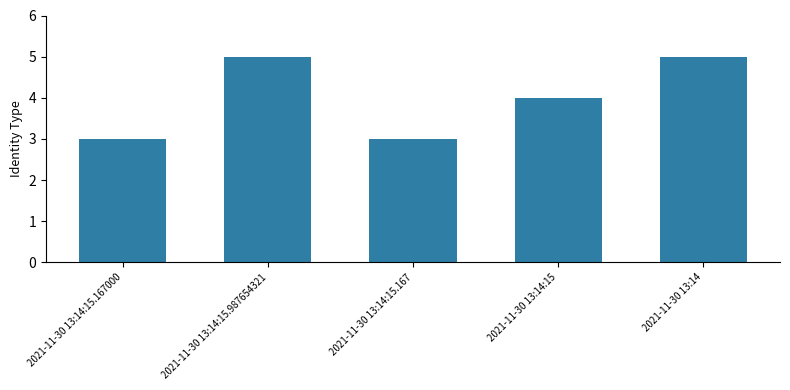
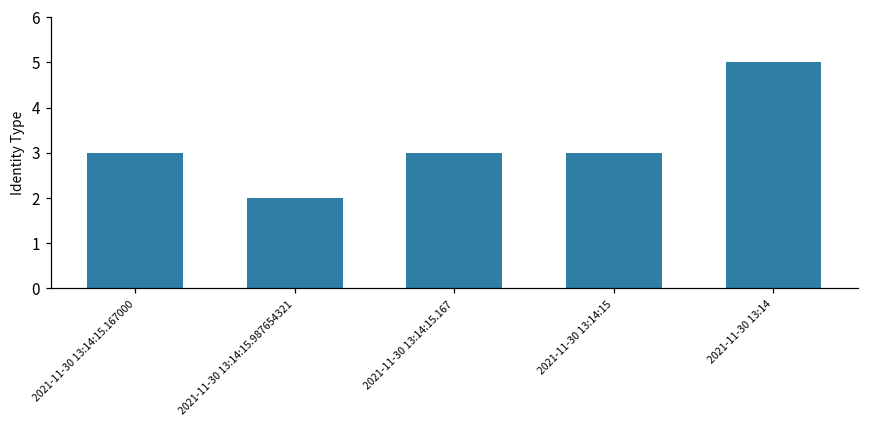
2021-11-30 13:14:15.987654321: 5 -> 2
2021-11-30 13:14:15: 4 -> 3
